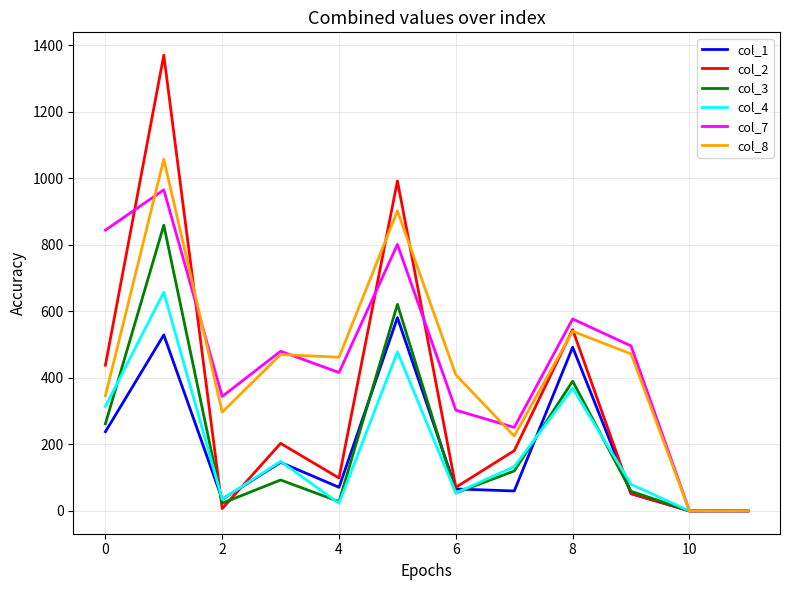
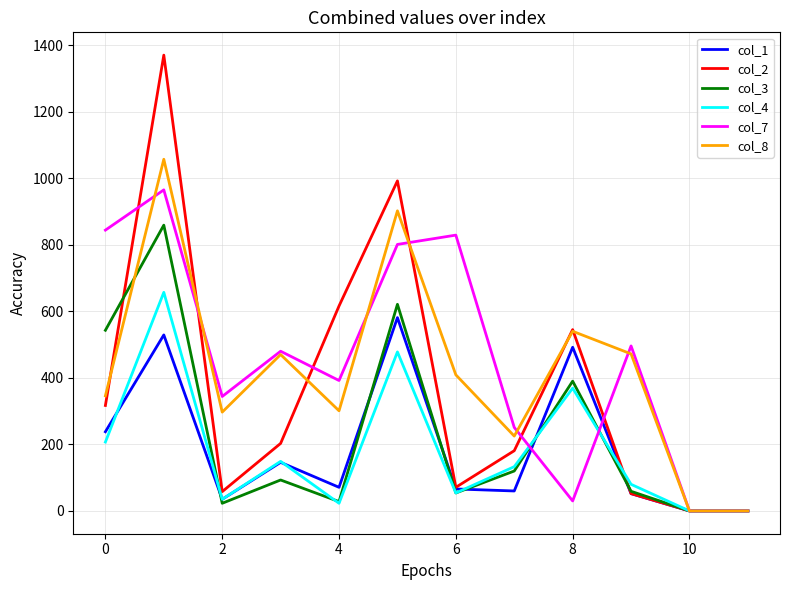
col_2, 0: 440 -> 320
col_3, 0: 260 -> 540
col_4, 0: 310 -> 210
col_2, 2: 10 -> 60
col_2, 4: 100 -> 620
col_7, 4: 420 -> 390
col_8, 4: 460 -> 300
col_7, 6: 300 -> 830
col_7, 8: 580 -> 30
